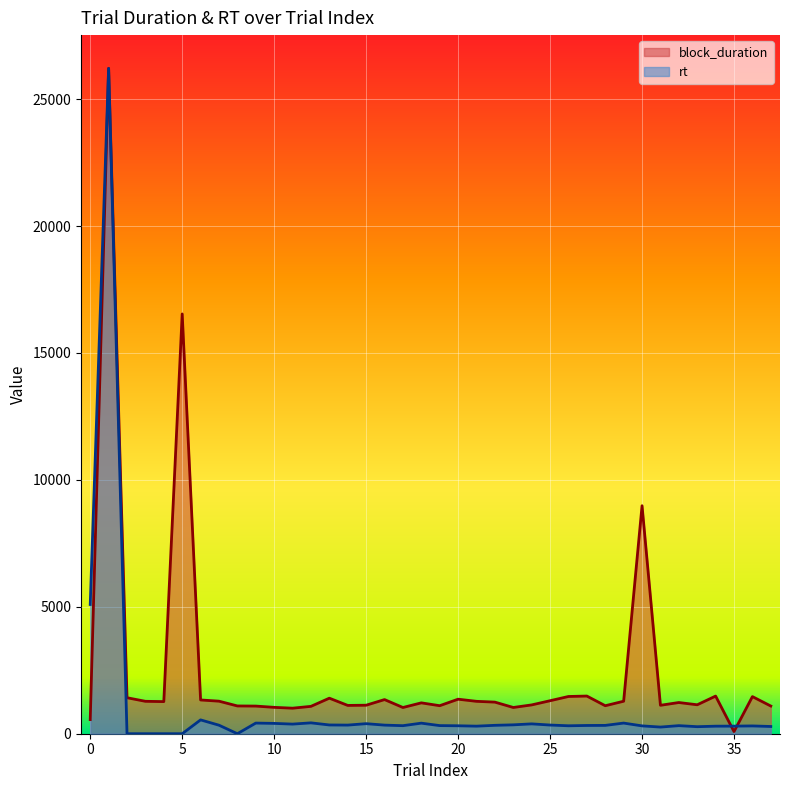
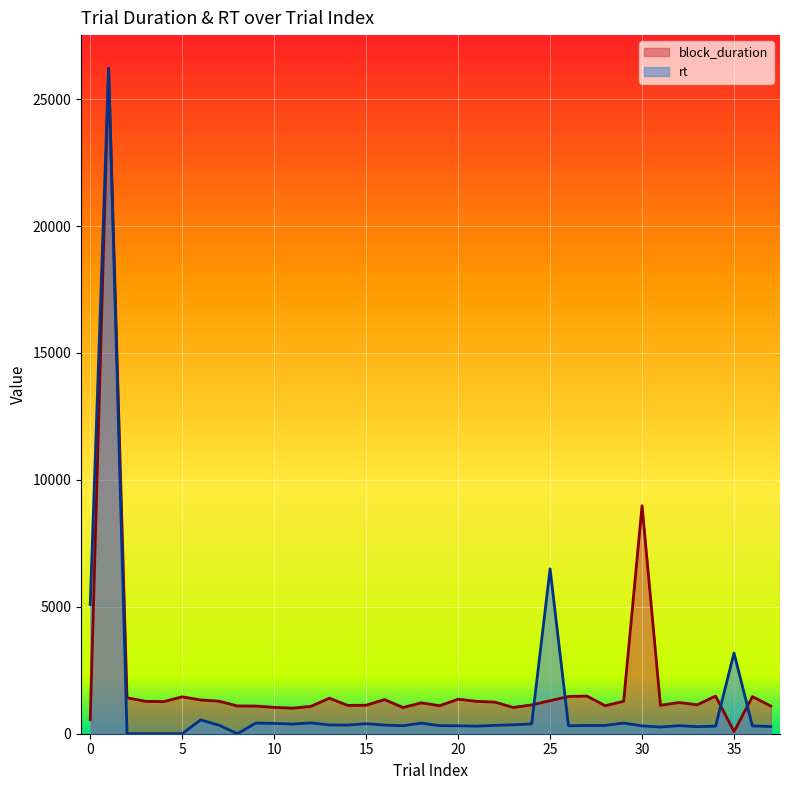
block_duration, 5: 16500 -> 1500
rt, 25: 300 -> 6500
rt, 35: 300 -> 3200
